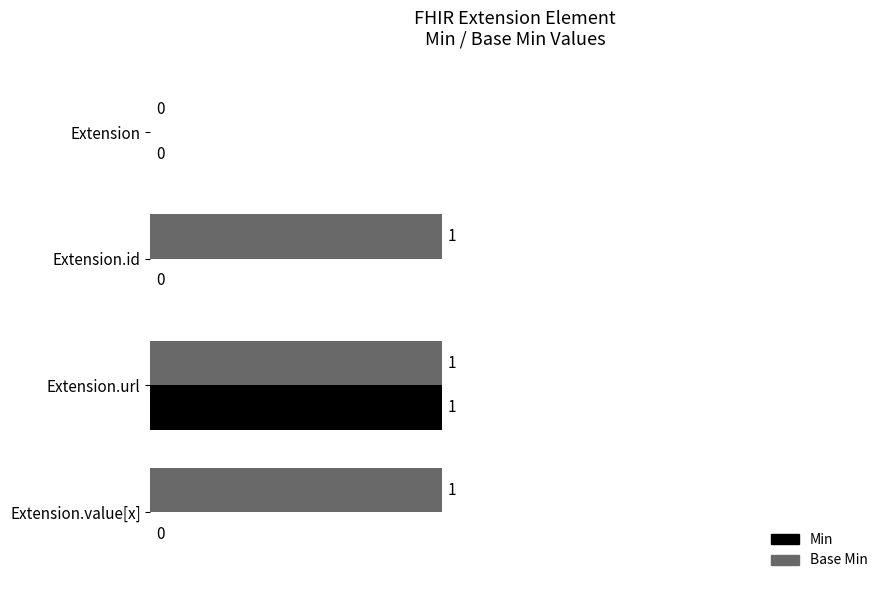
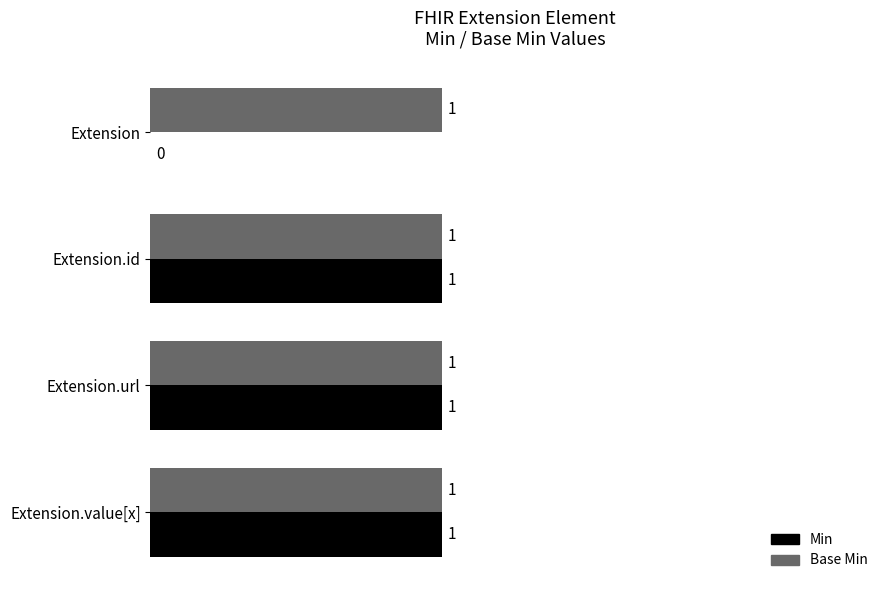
Base Min, Extension: 0 -> 1
Min, Extension.id: 0 -> 1
Min, Extension.value[x]: 0 -> 1
